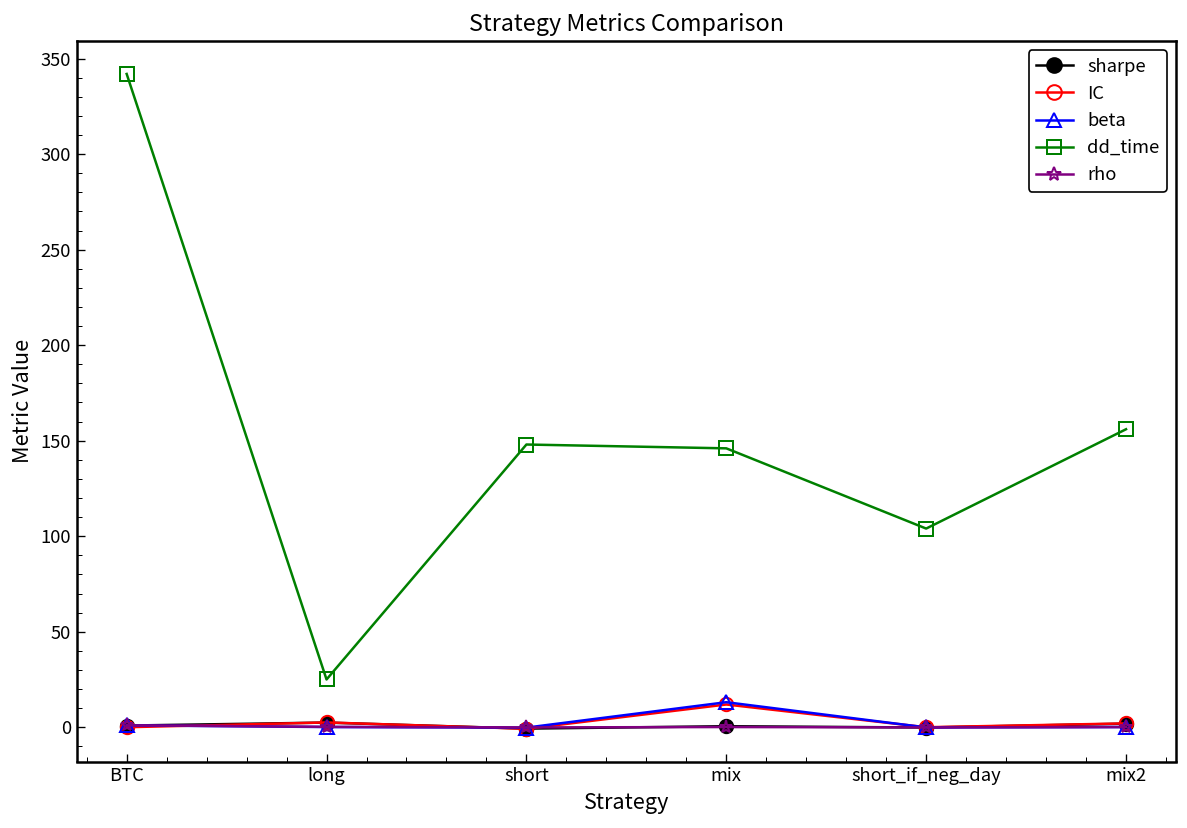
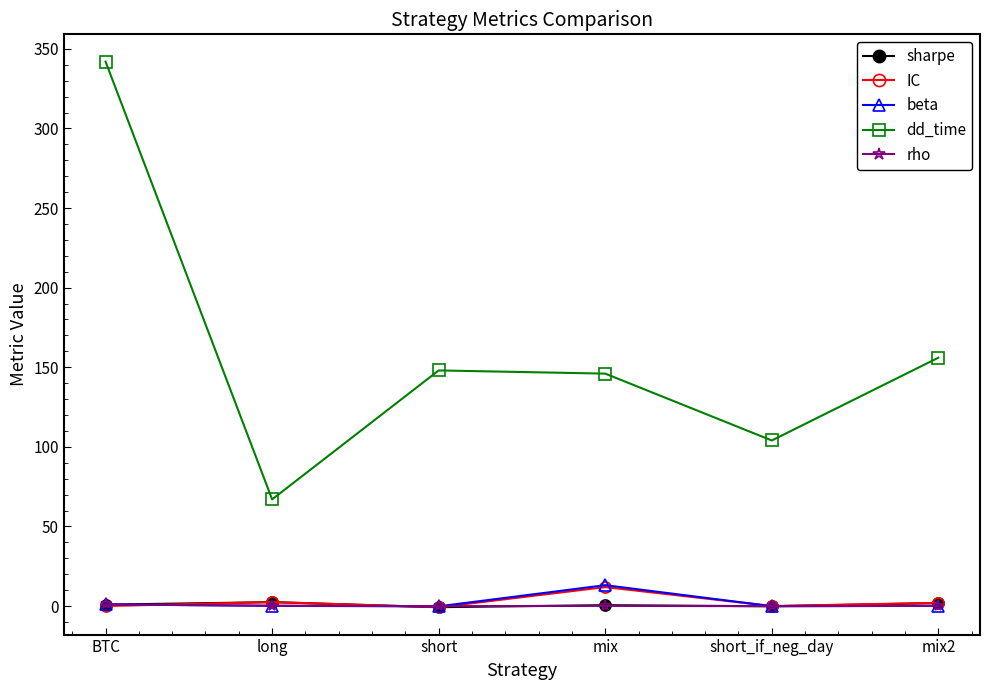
dd_time, long: 25 -> 67
